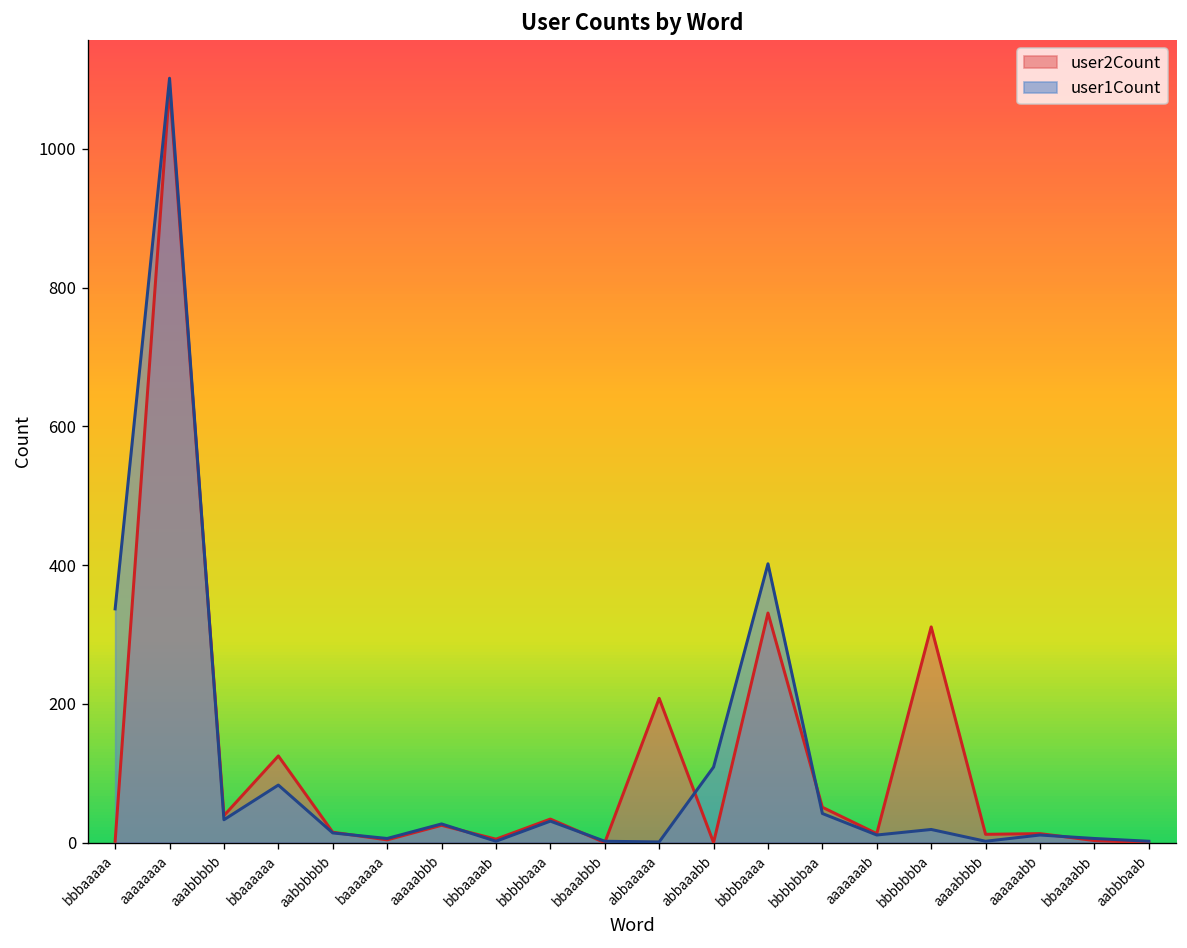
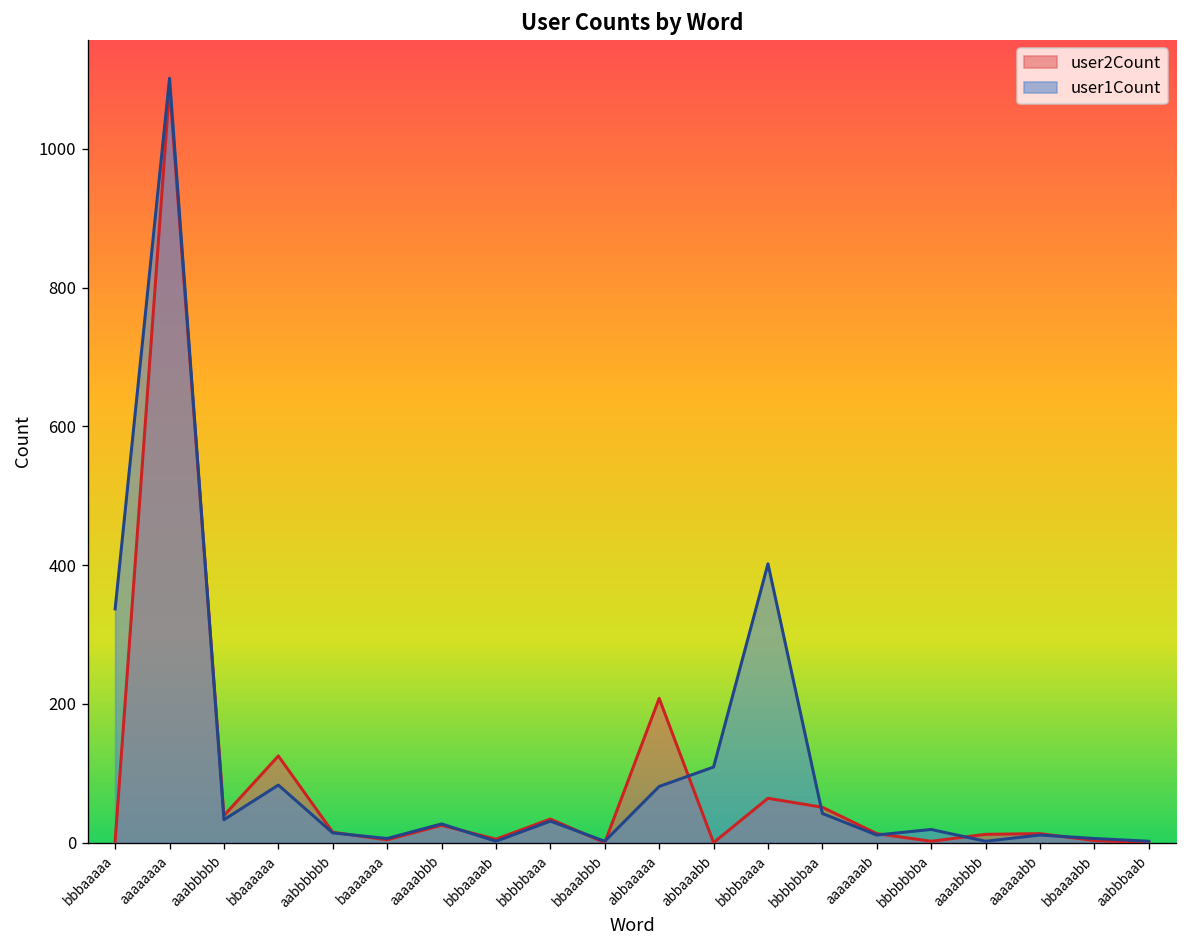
user1Count, abbaaaaa: 0 -> 80
user2Count, bbbbaaaa: 330 -> 60
user2Count, bbbbbbba: 310 -> 0
